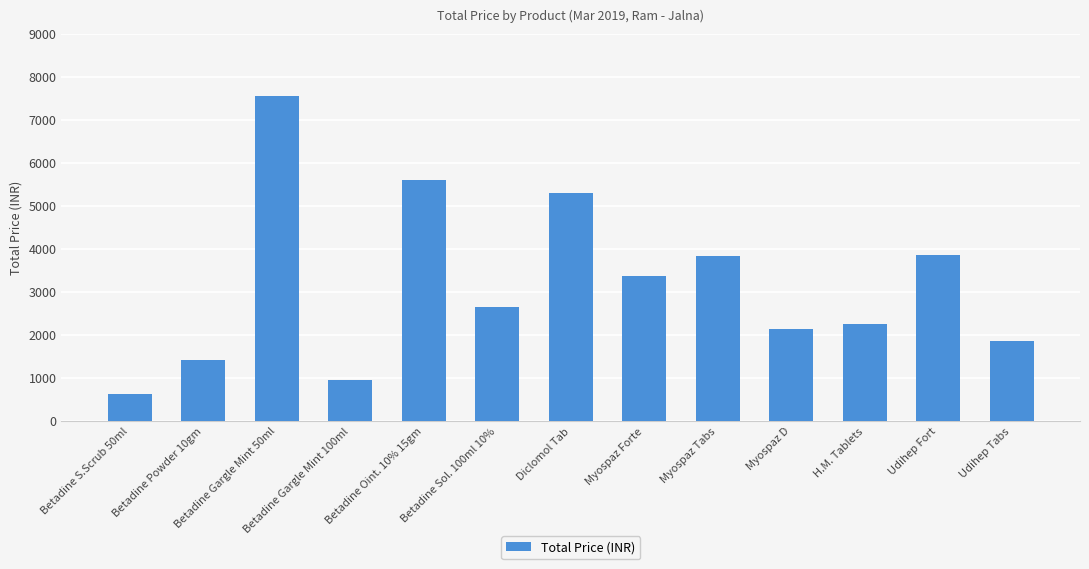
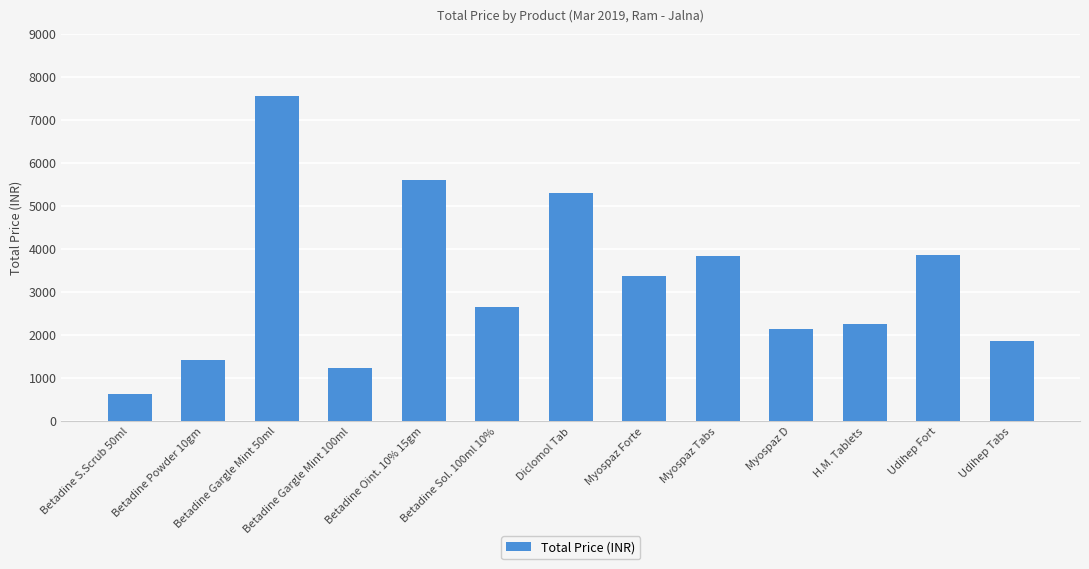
Betadine Gargle Mint 100ml: 1000 -> 1200
